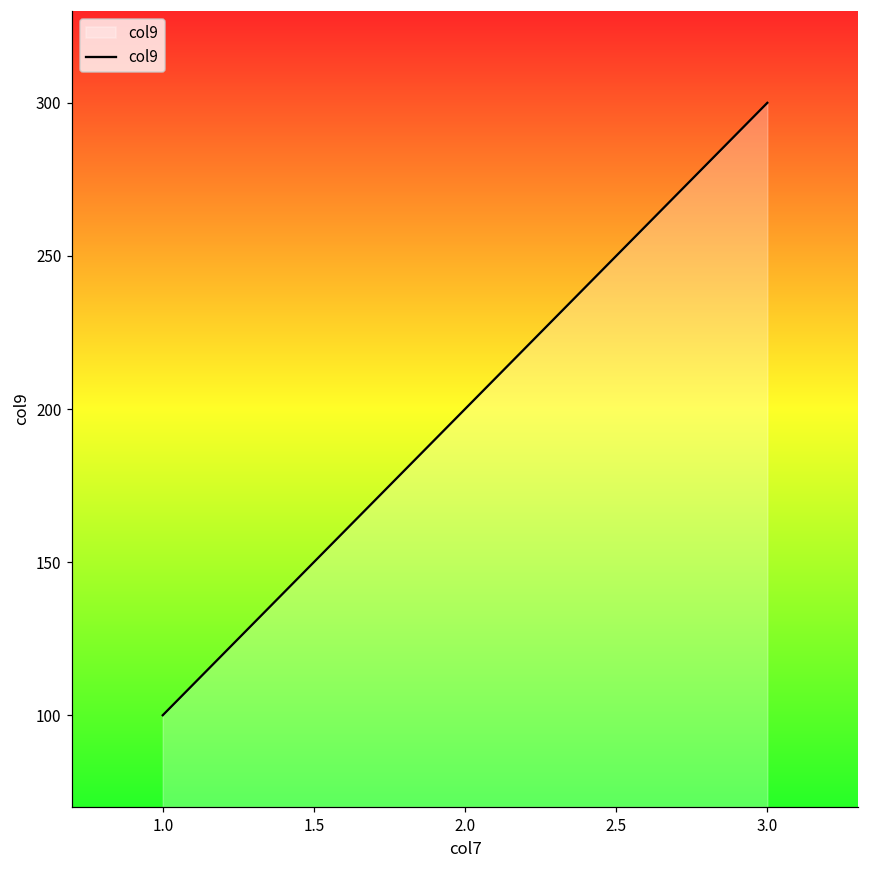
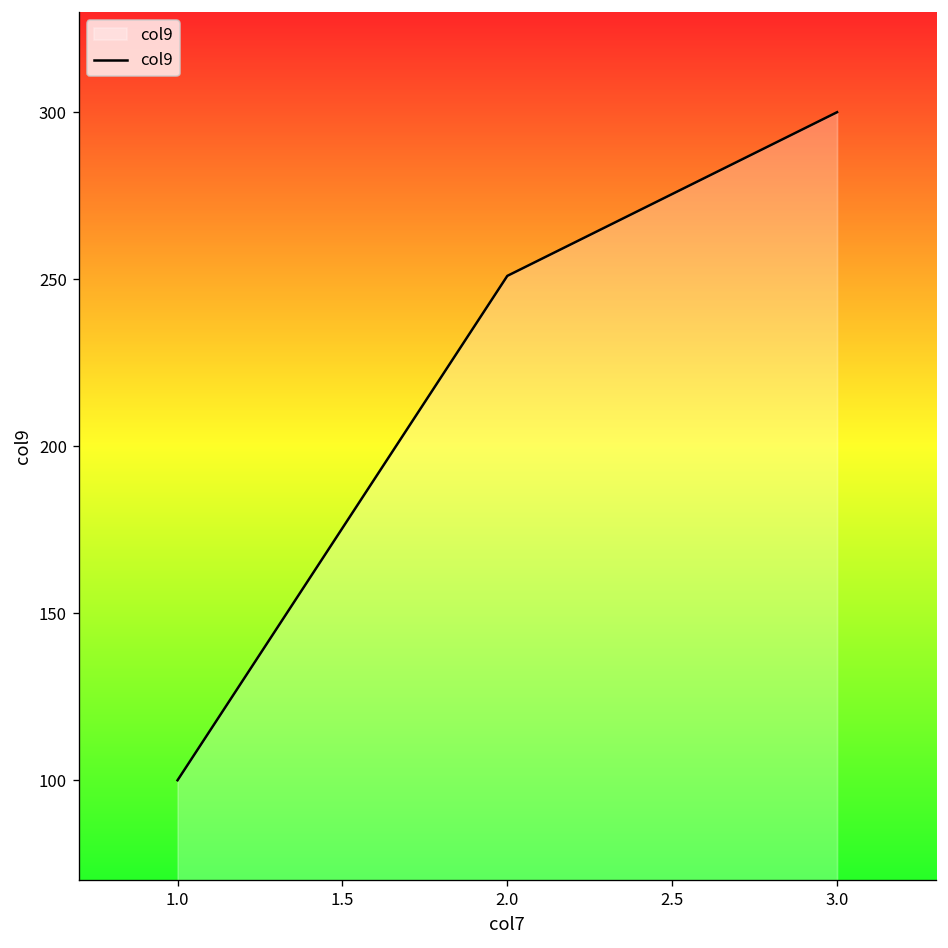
2.0: 200 -> 251
